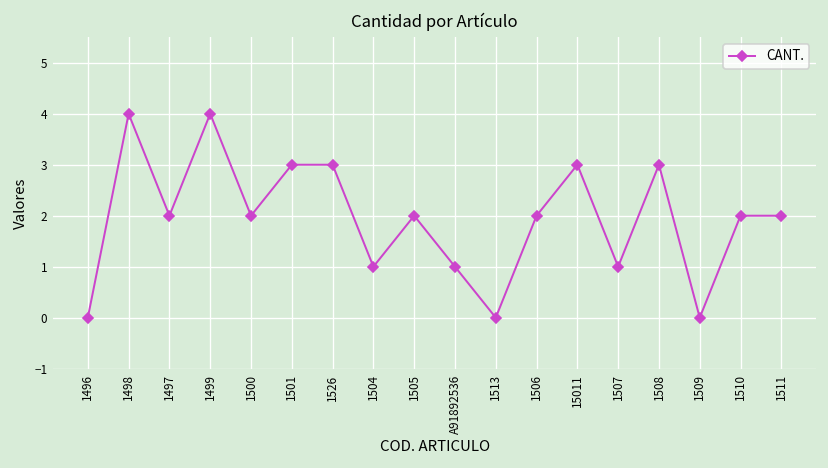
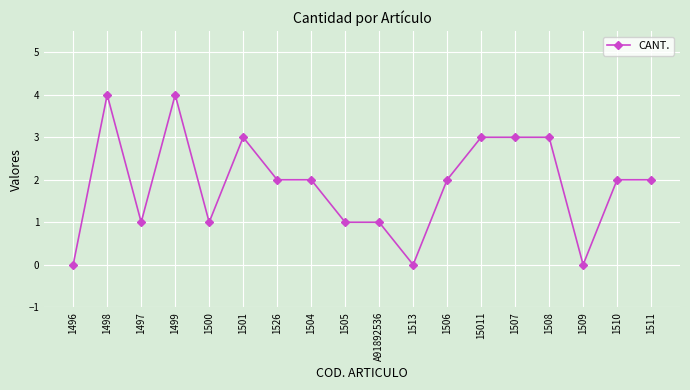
1497: 2 -> 1
1500: 2 -> 1
1526: 3 -> 2
1504: 1 -> 2
1505: 2 -> 1
1507: 1 -> 3
